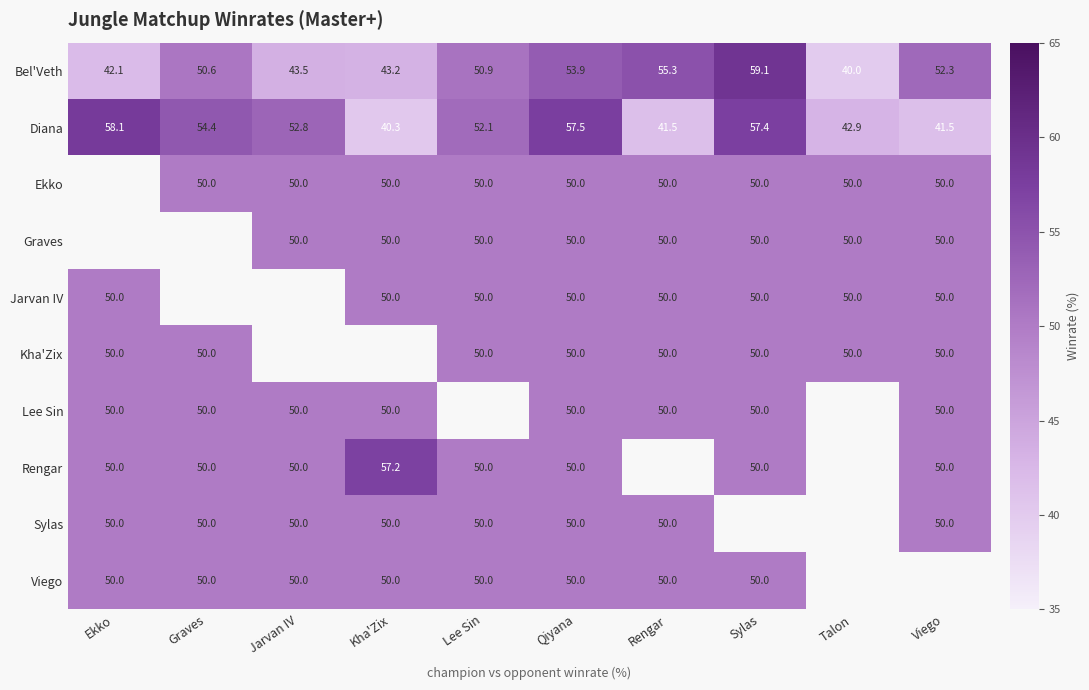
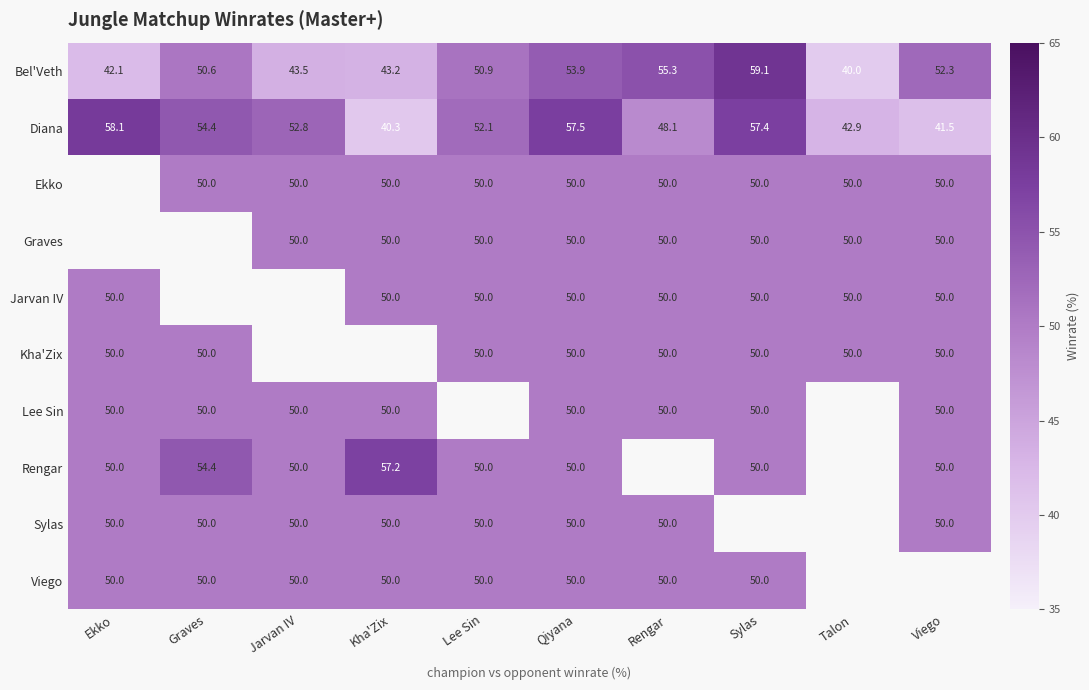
Diana, Rengar: 41.5 -> 48.1
Rengar, Graves: 50.0 -> 54.4
